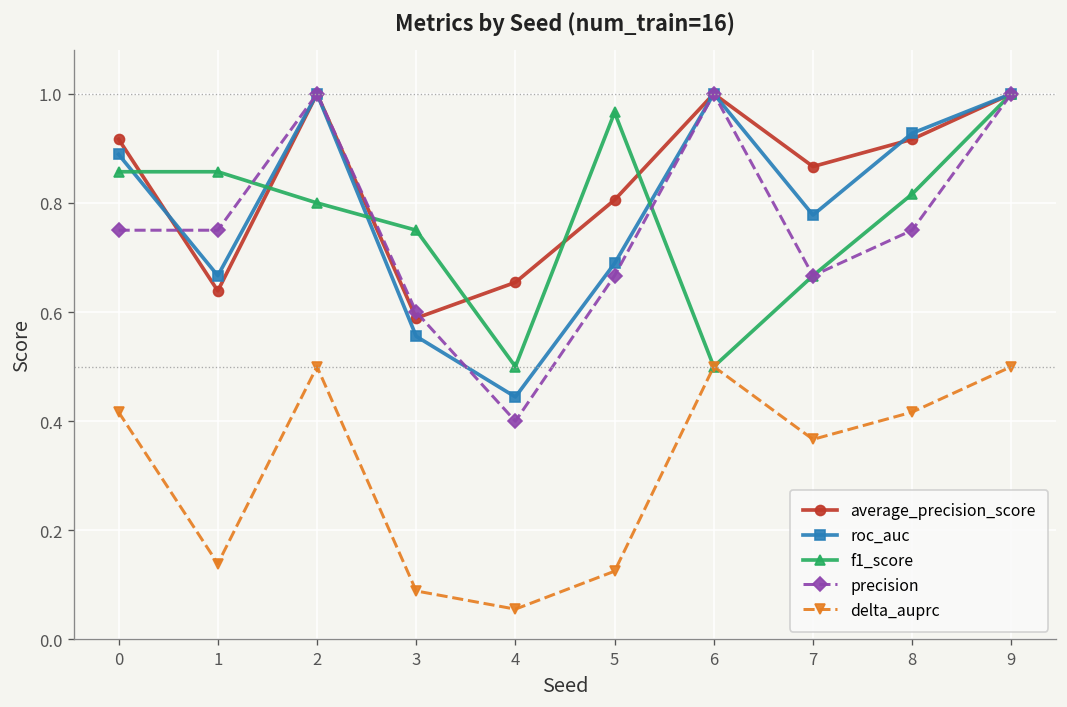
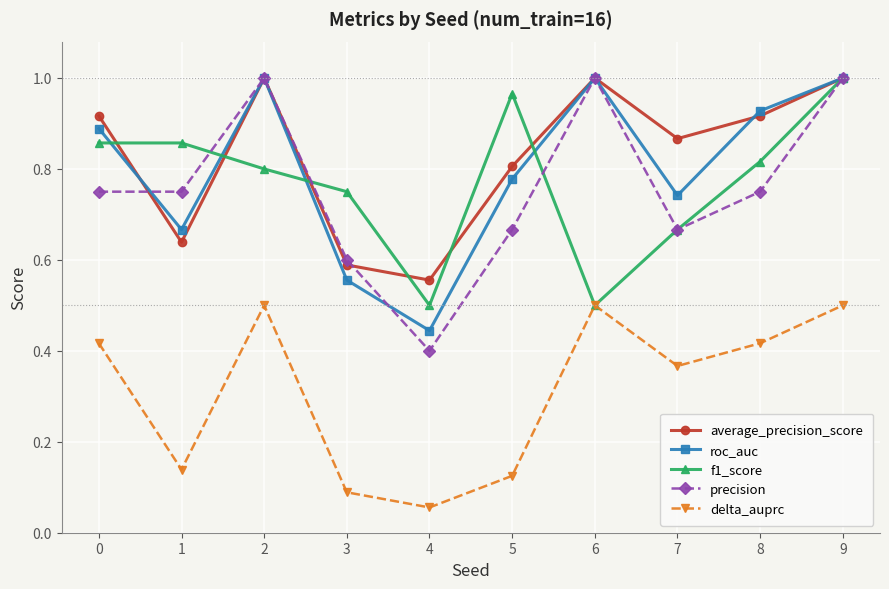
average_precision_score, 4: 0.65 -> 0.56
roc_auc, 5: 0.69 -> 0.78
roc_auc, 7: 0.78 -> 0.74
